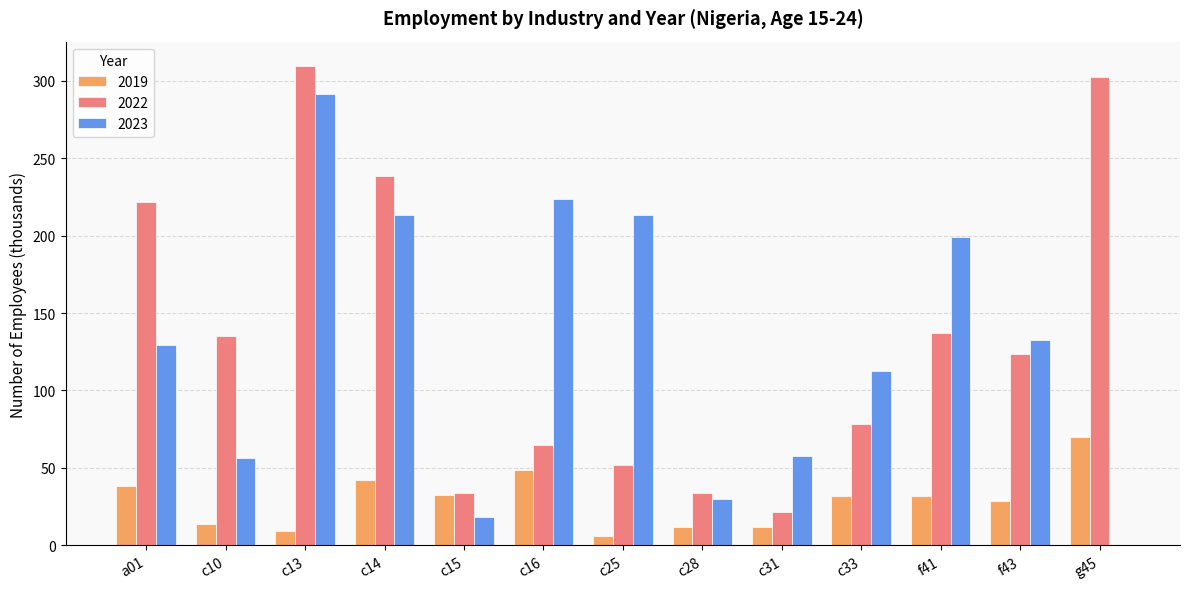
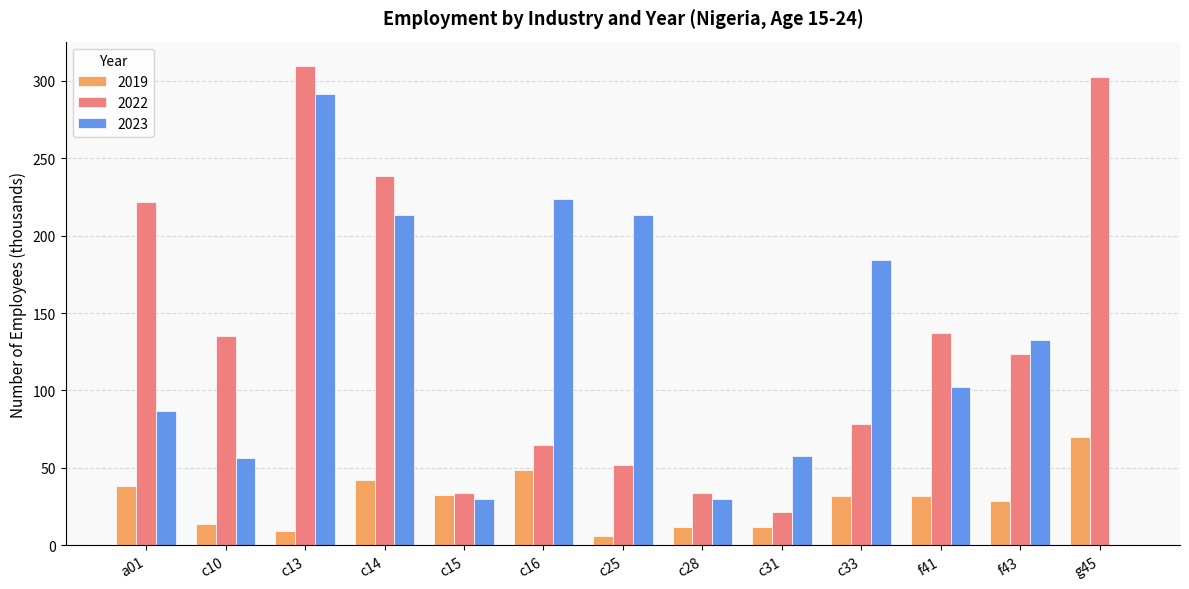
2023, a01: 129 -> 87
2023, c15: 18 -> 30
2023, c33: 113 -> 184
2023, f41: 199 -> 102
